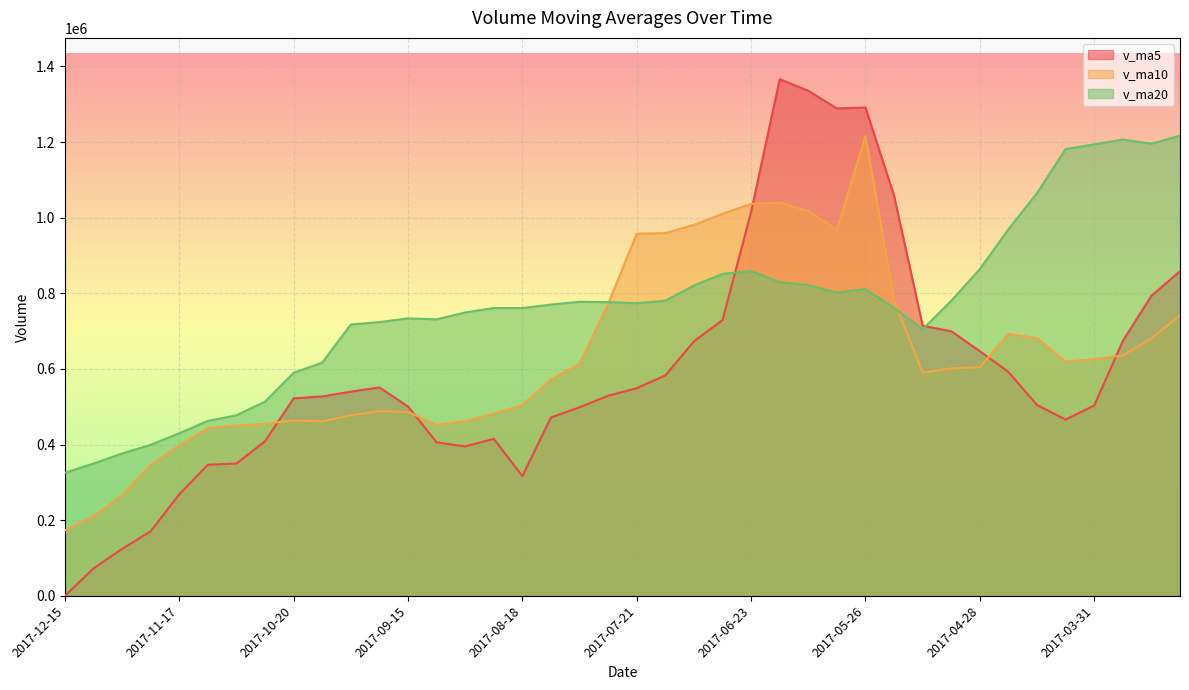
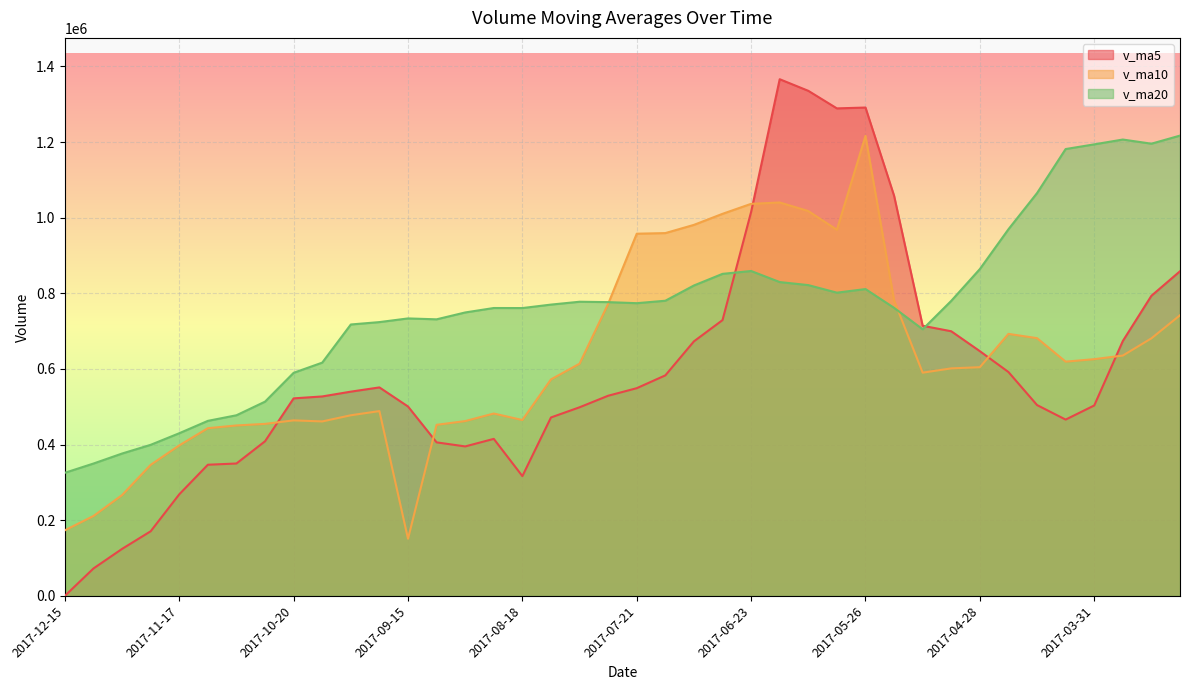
v_ma10, 2017-09-15: 490000 -> 150000
v_ma10, 2017-08-18: 500000 -> 460000
